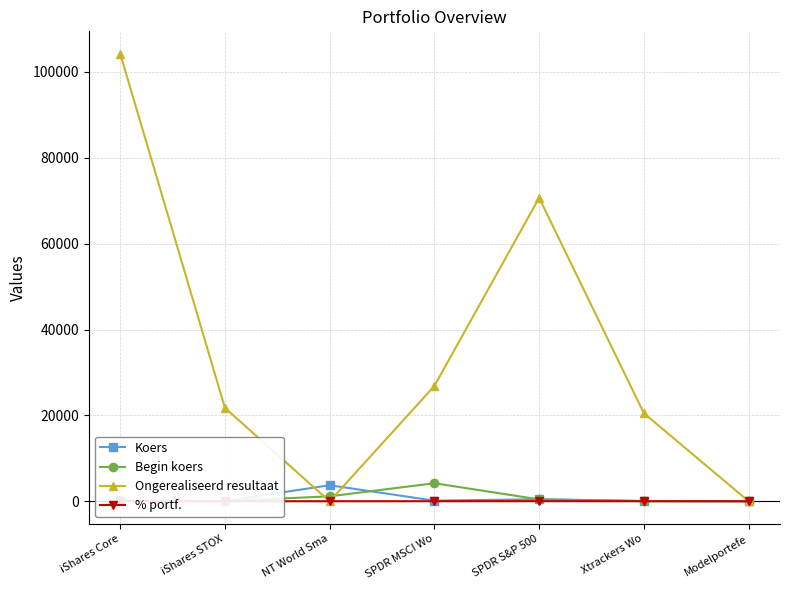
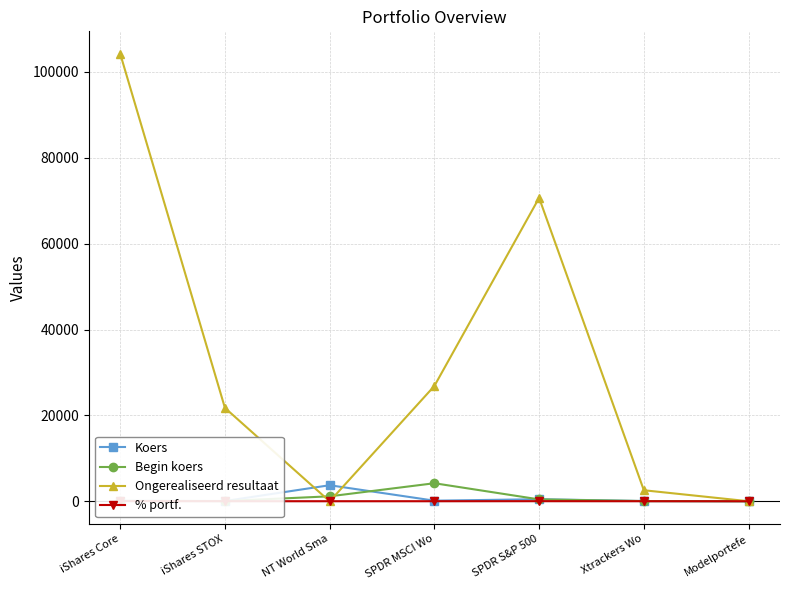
Ongerealiseerd resultaat, Xtrackers Wo: 21000 -> 3000
